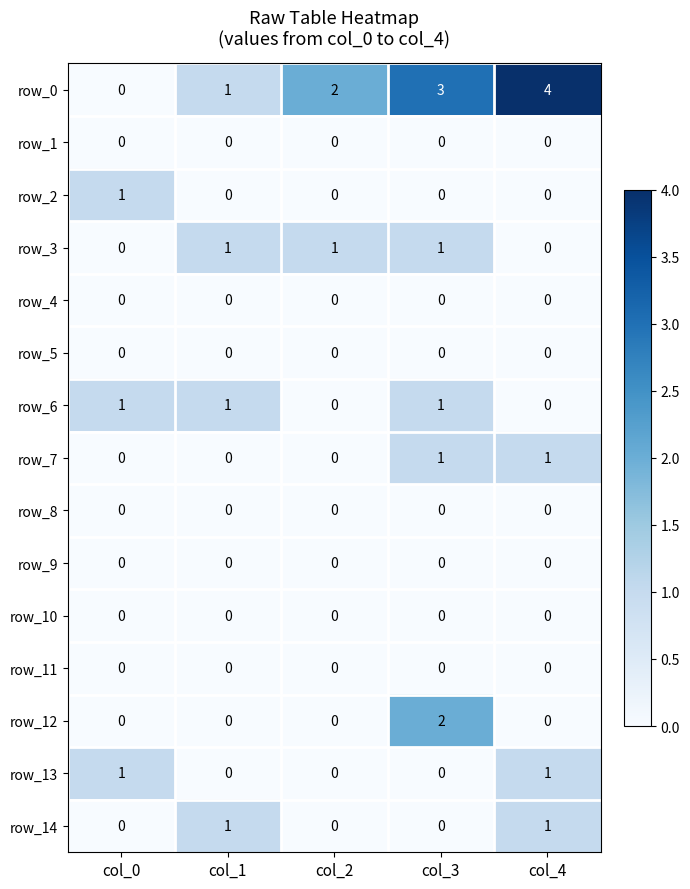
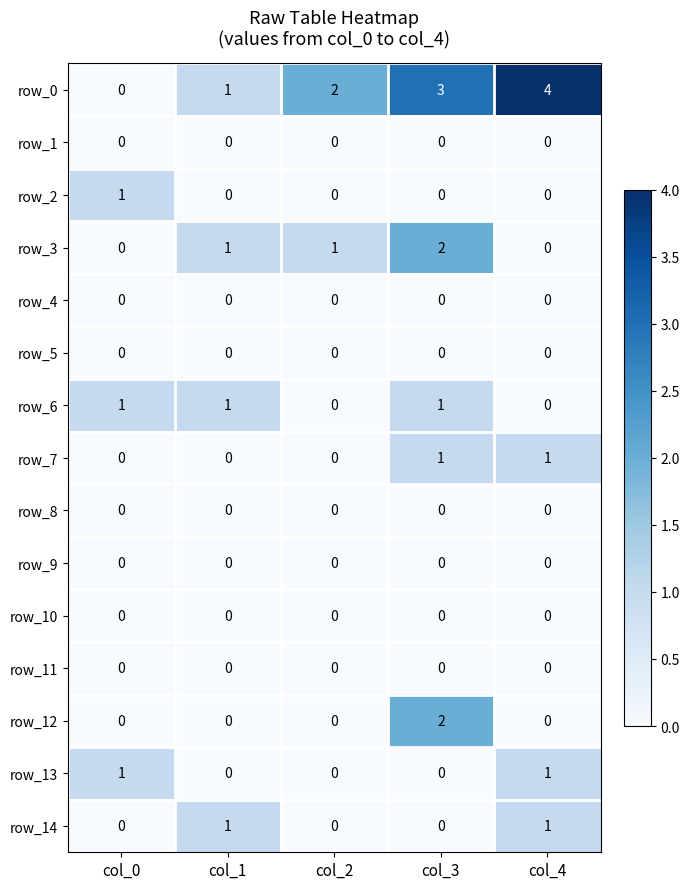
row_3, col_3: 1 -> 2
